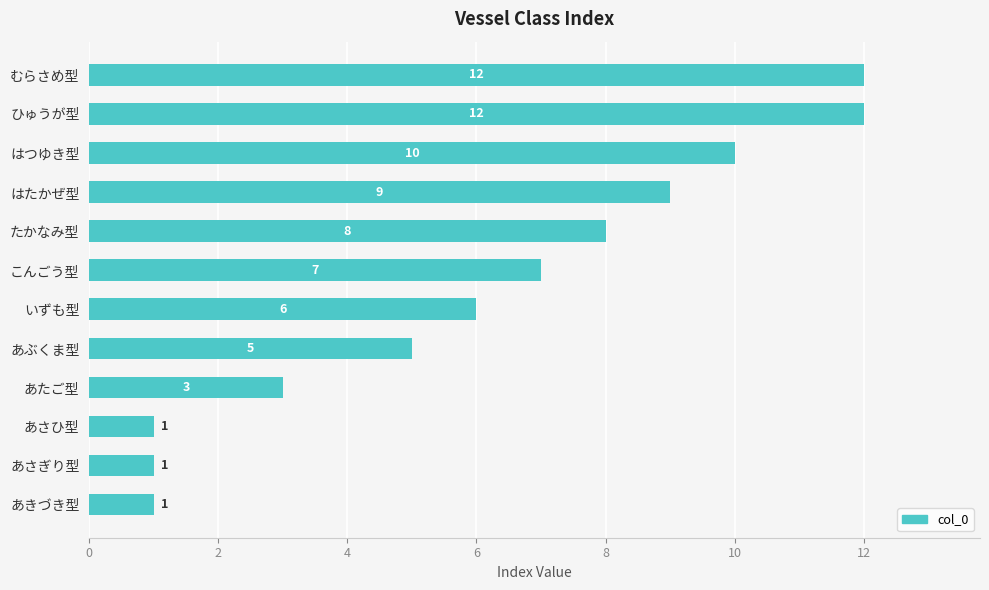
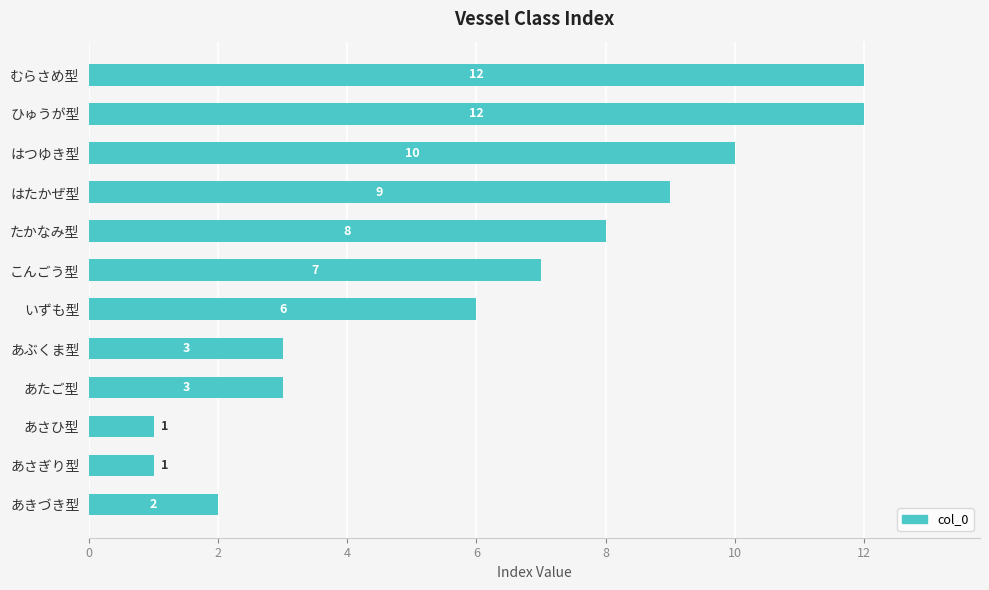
あぶくま型: 5 -> 3
あきづき型: 1 -> 2
